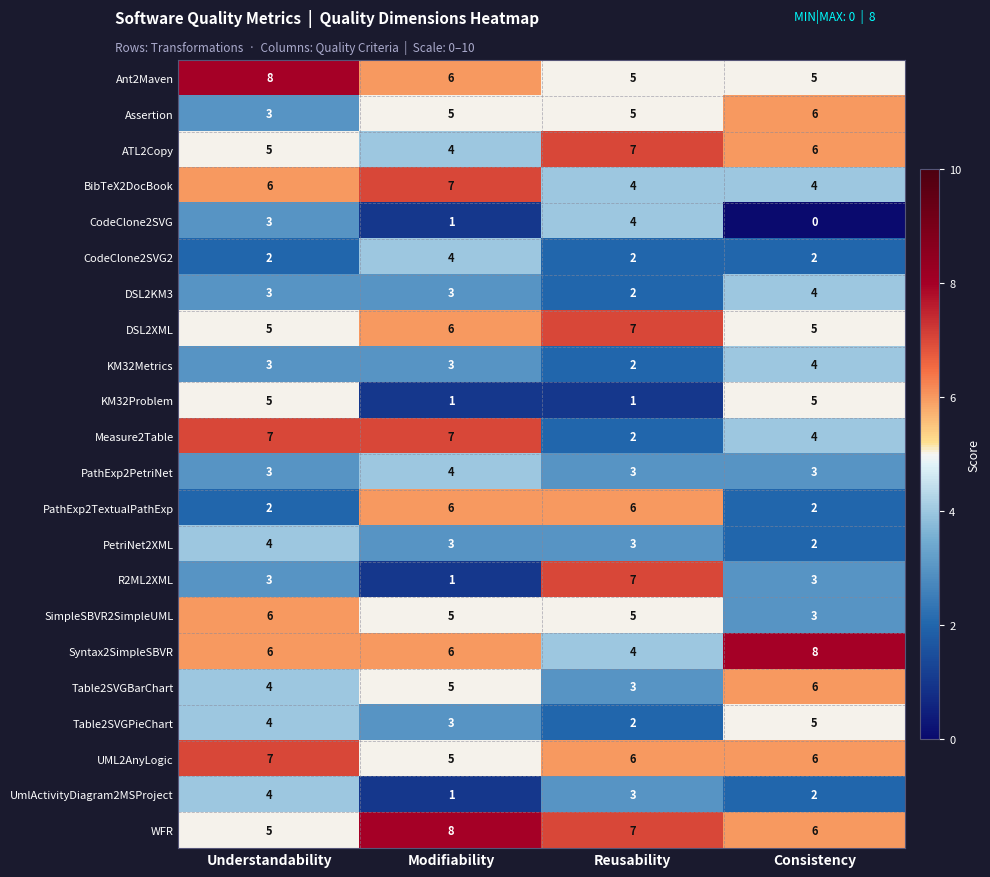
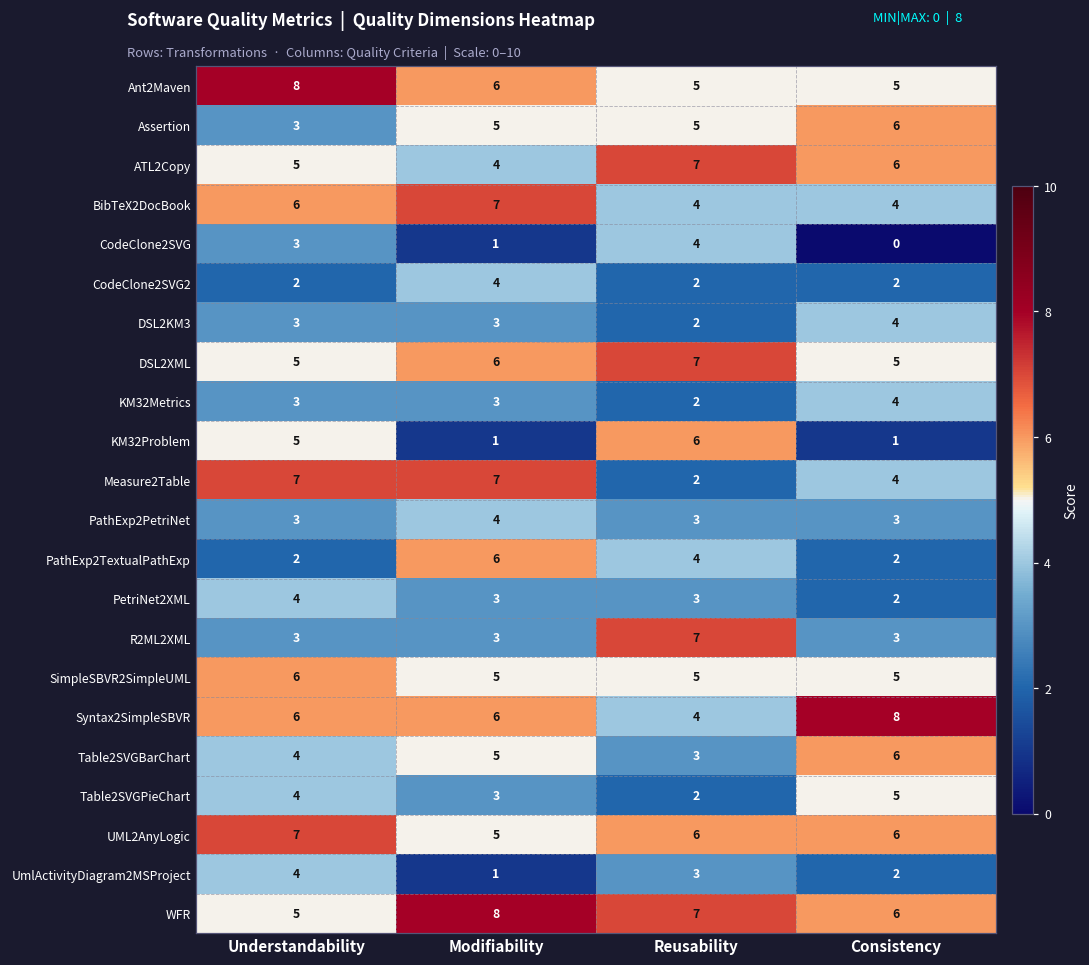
KM32Problem, Reusability: 1 -> 6
KM32Problem, Consistency: 5 -> 1
PathExp2TextualPathExp, Reusability: 6 -> 4
R2ML2XML, Modifiability: 1 -> 3
SimpleSBVR2SimpleUML, Consistency: 3 -> 5
